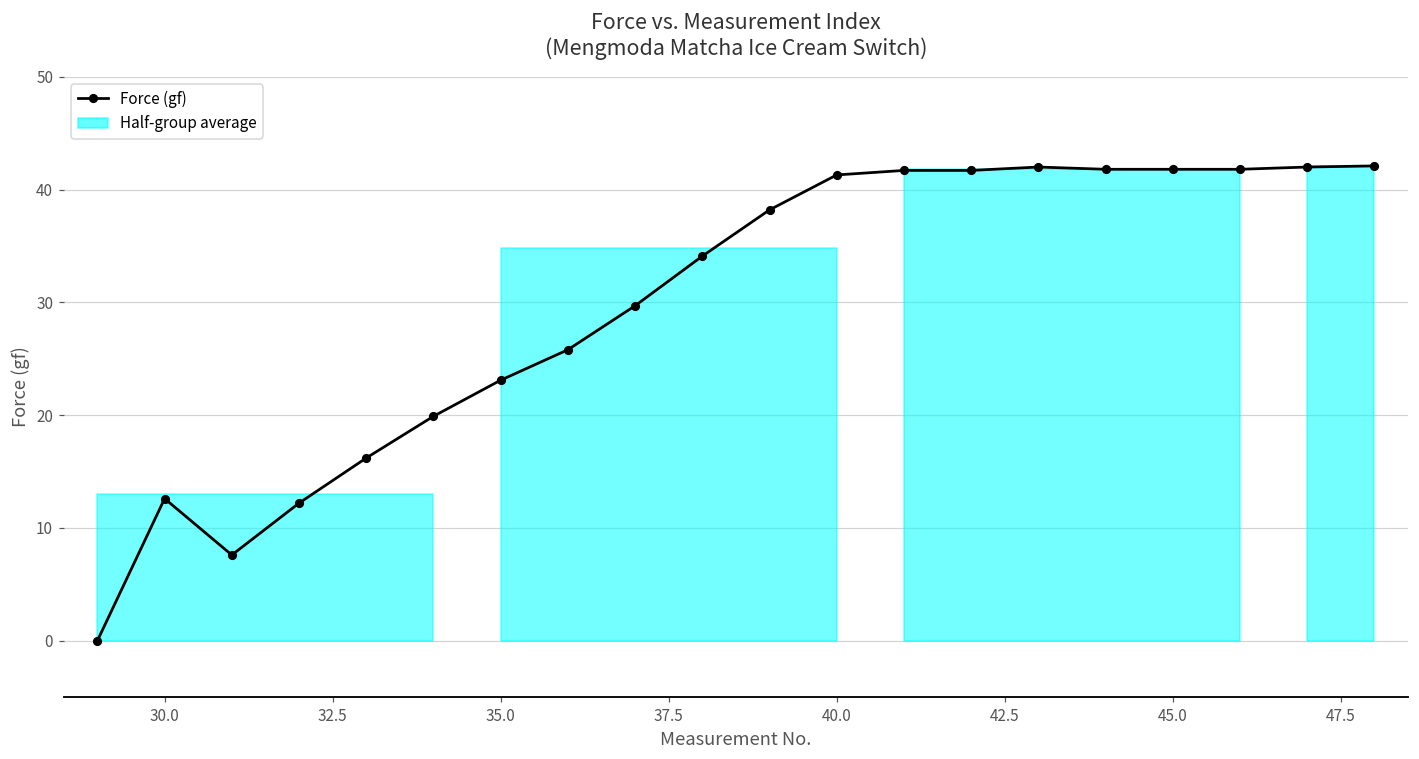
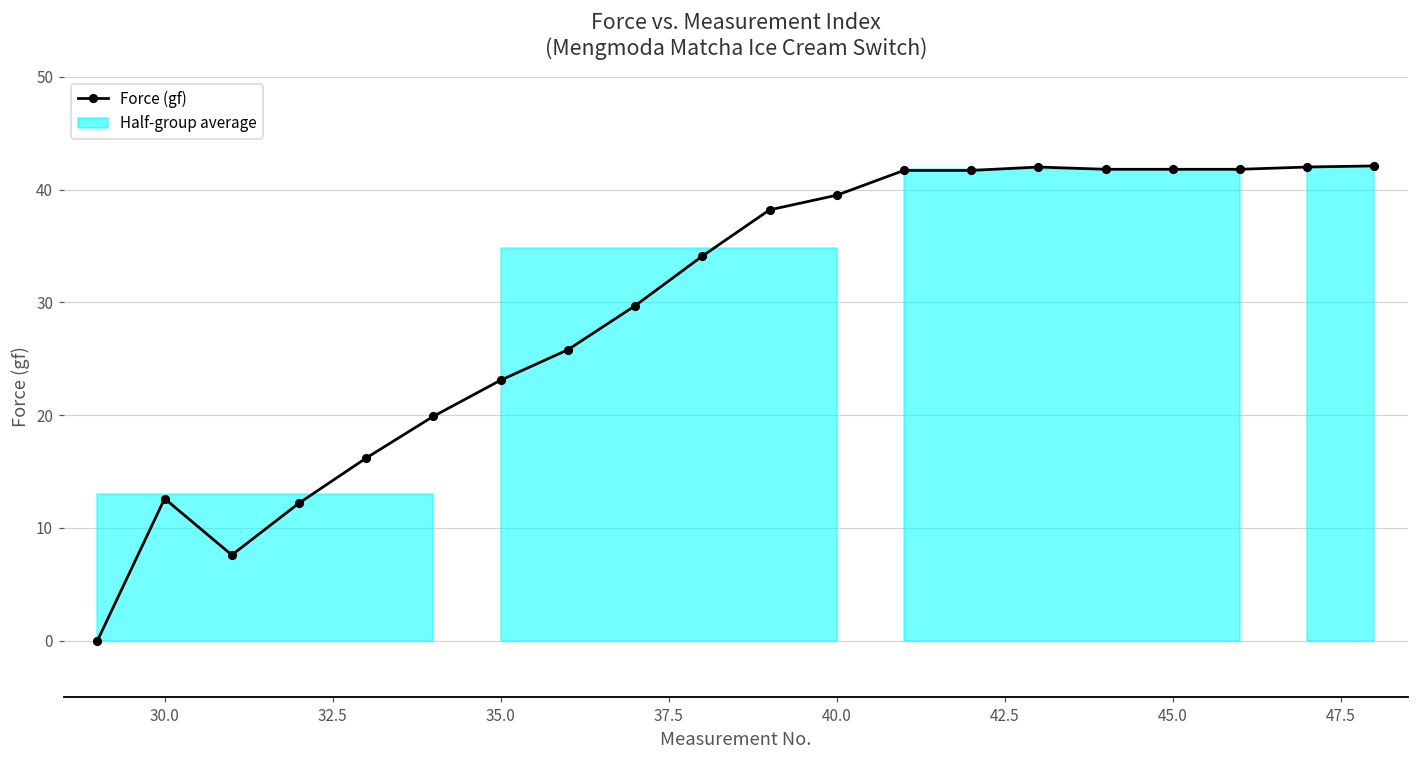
Force (gf), 40.0: 41.3 -> 39.5
